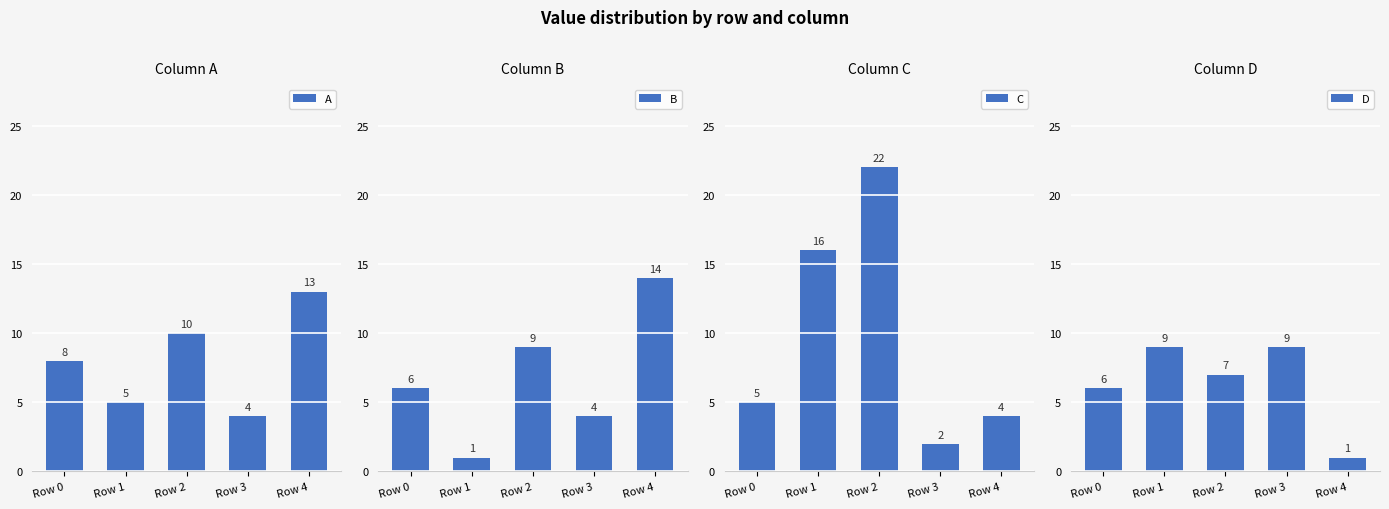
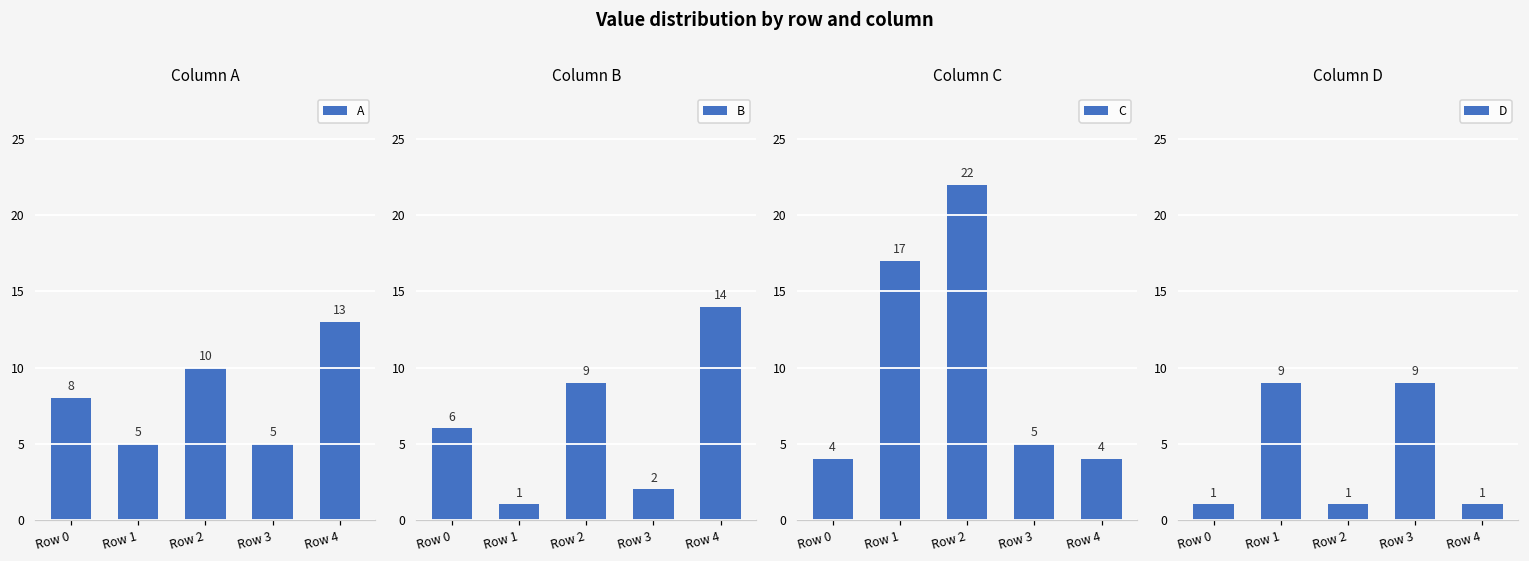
Column A, Row 3: 4 -> 5
Column B, Row 3: 4 -> 2
Column C, Row 0: 5 -> 4
Column C, Row 1: 16 -> 17
Column C, Row 3: 2 -> 5
Column D, Row 0: 6 -> 1
Column D, Row 2: 7 -> 1
